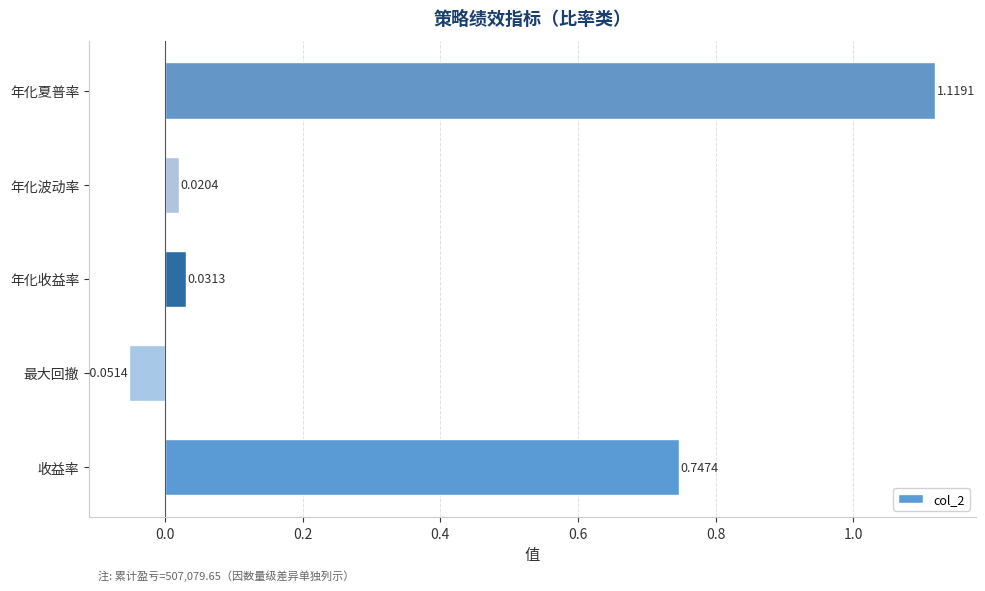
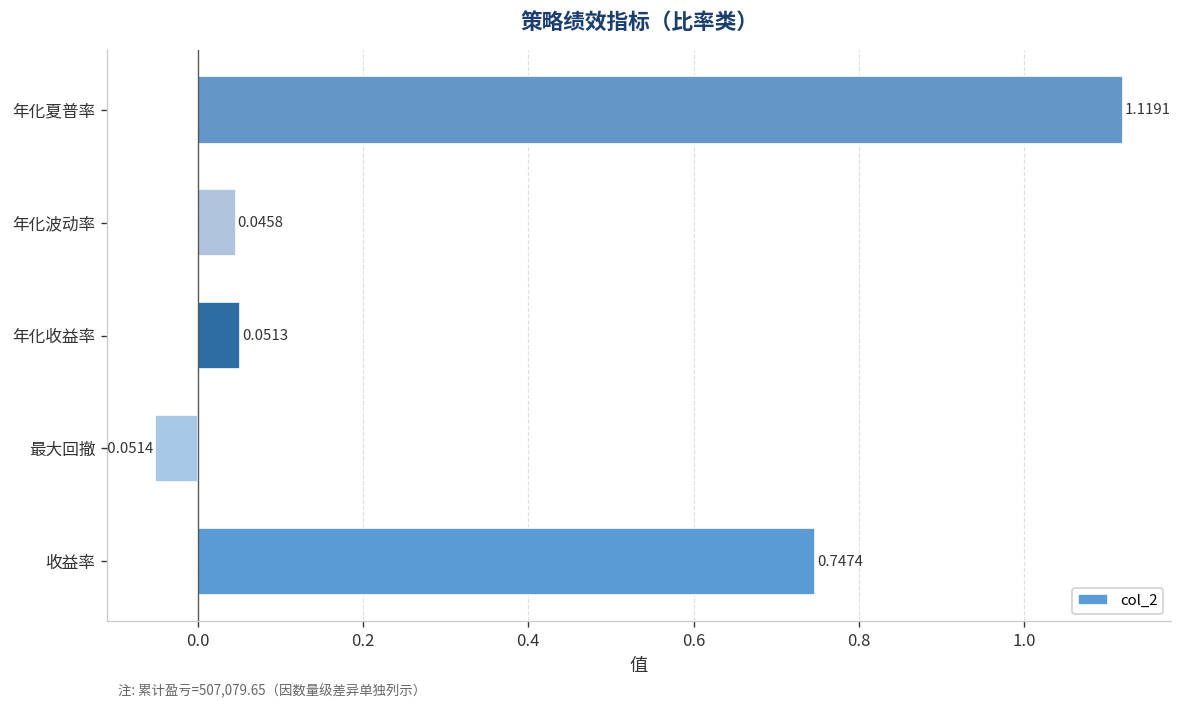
年化波动率: 0.0204 -> 0.0458
年化收益率: 0.0313 -> 0.0513
